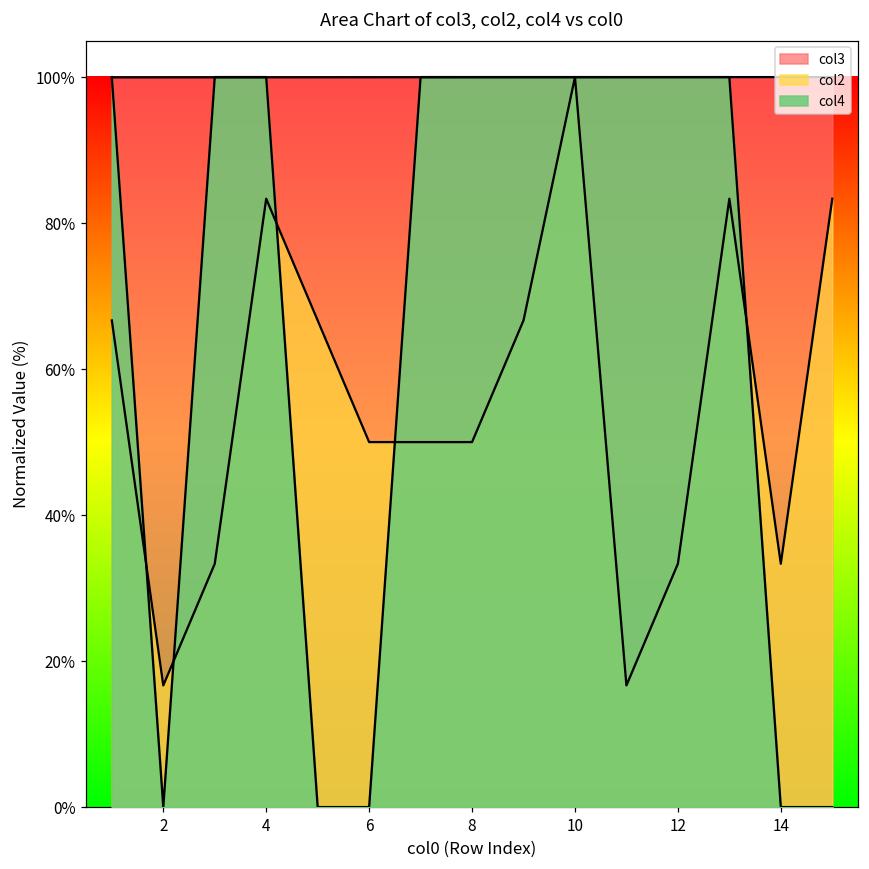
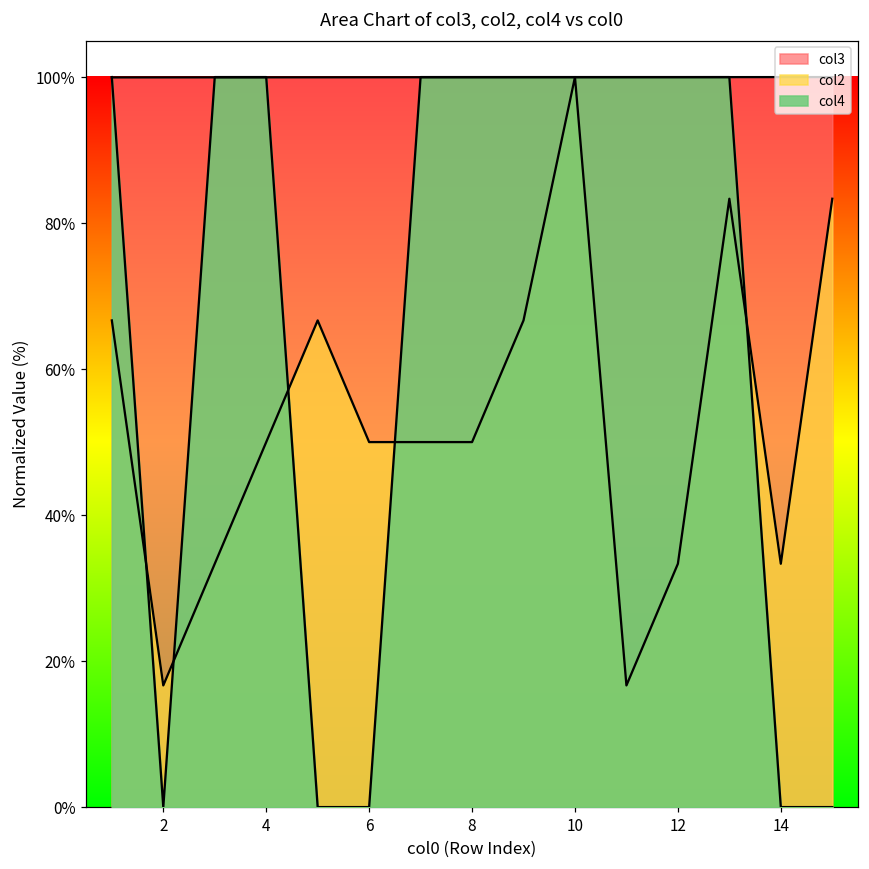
col2, 4: 83% -> 50%
